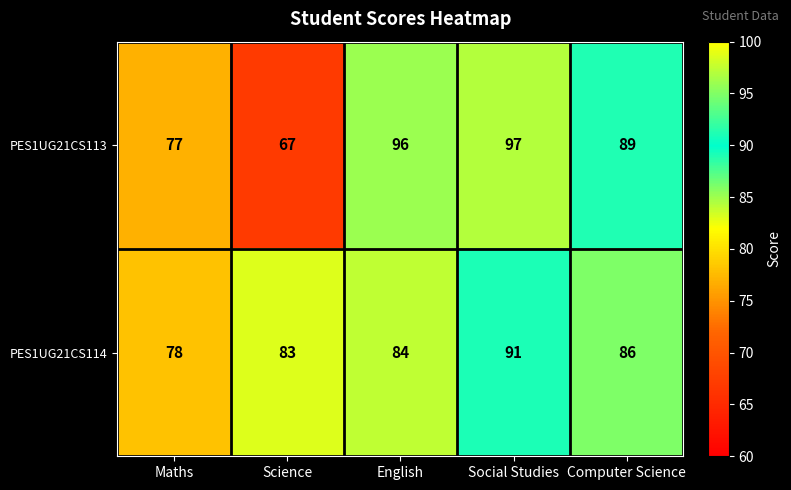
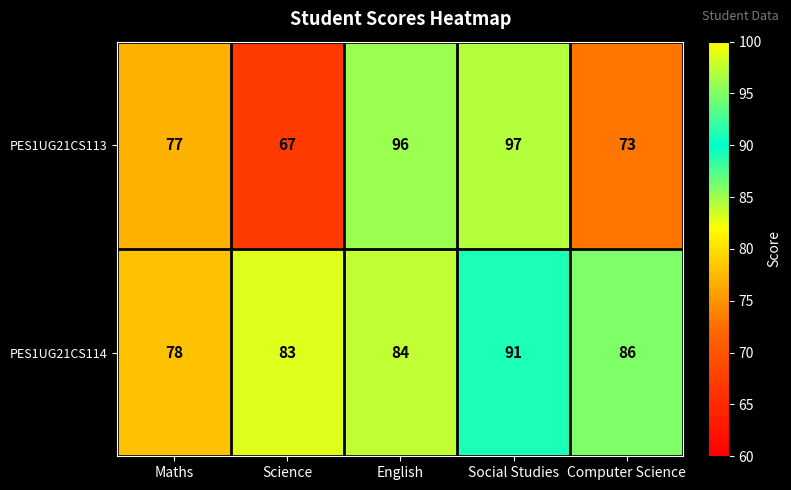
PES1UG21CS113, Computer Science: 89 -> 73
